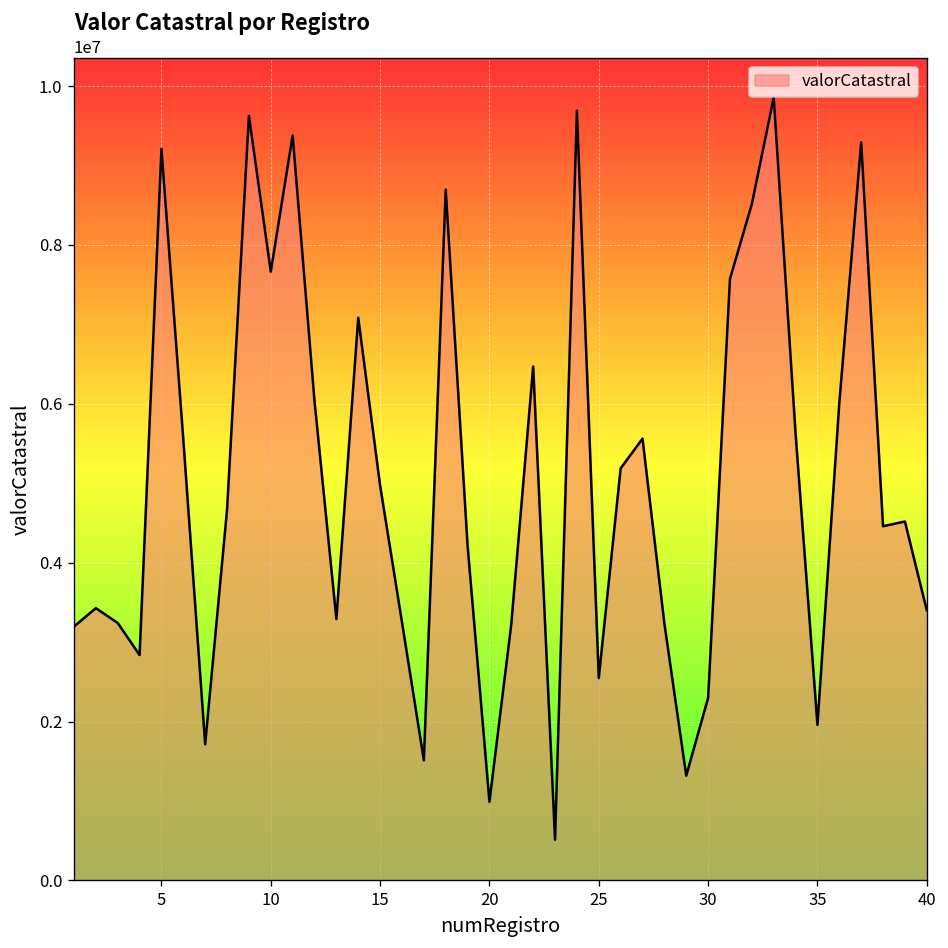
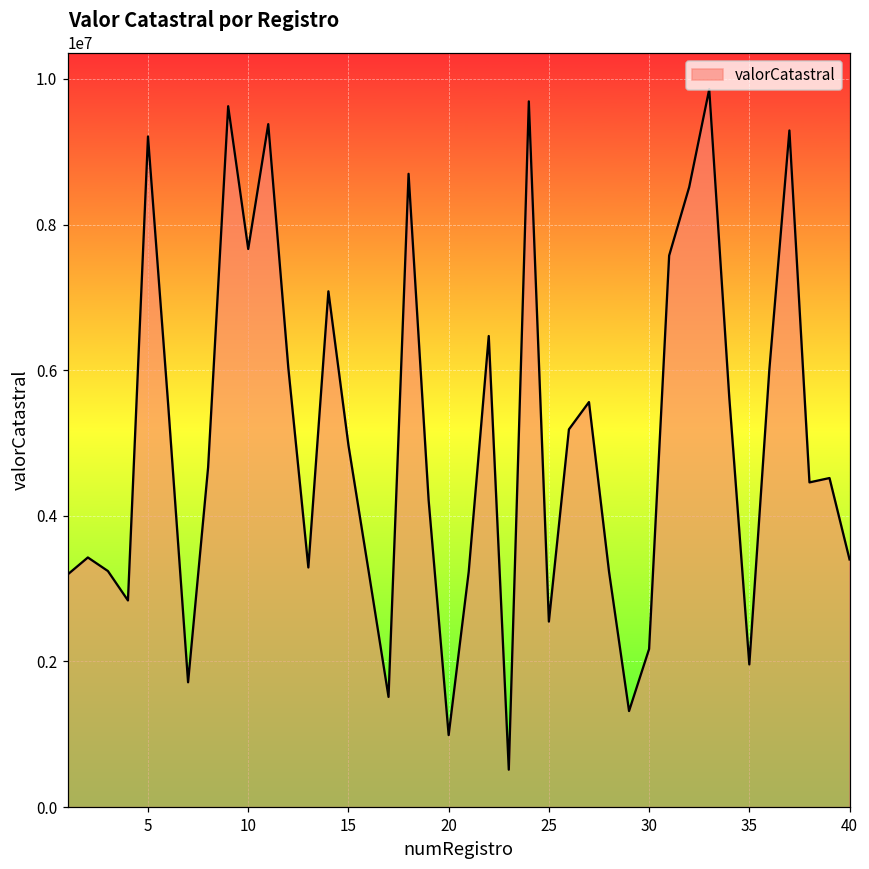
30: 2300000 -> 2200000
